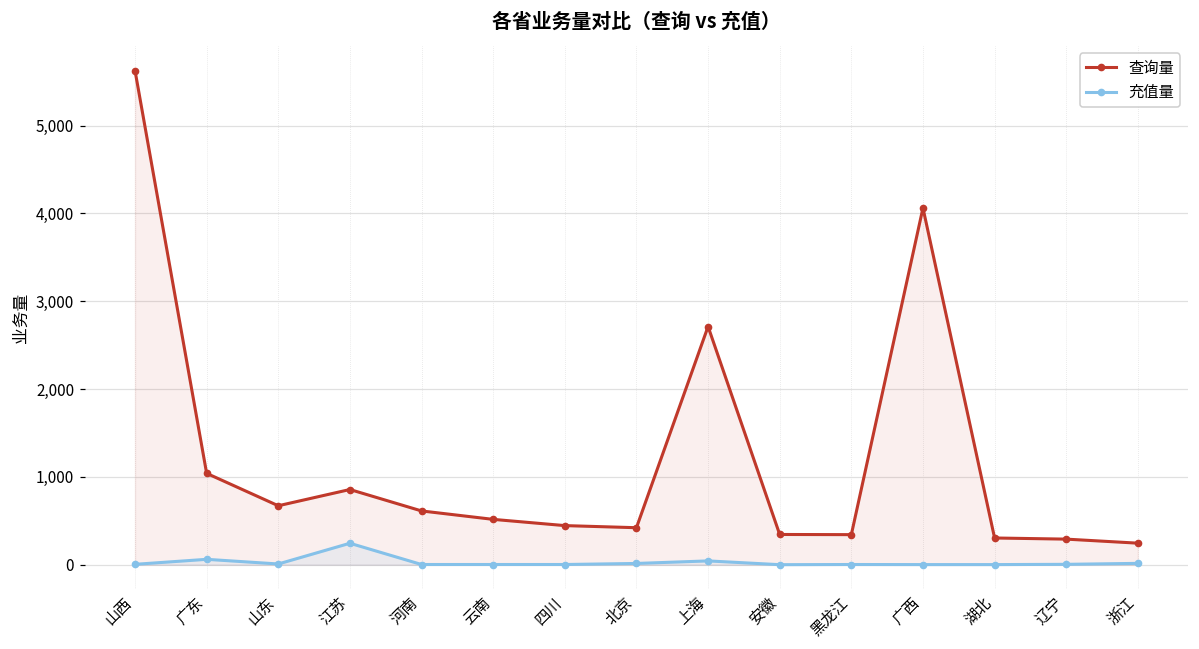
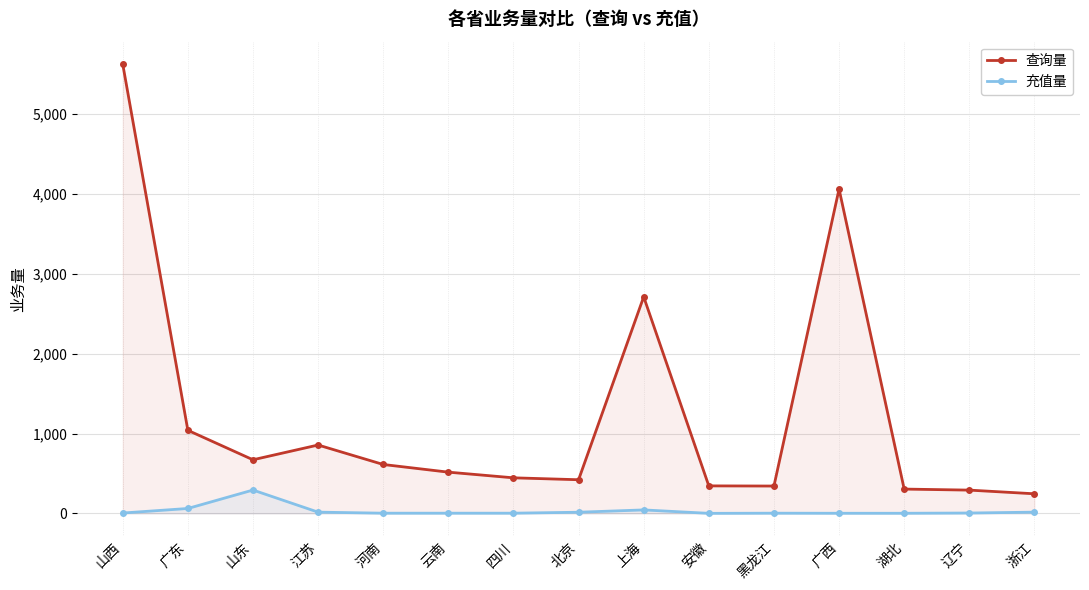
充值量, 山东: 0 -> 300
充值量, 江苏: 200 -> 0
